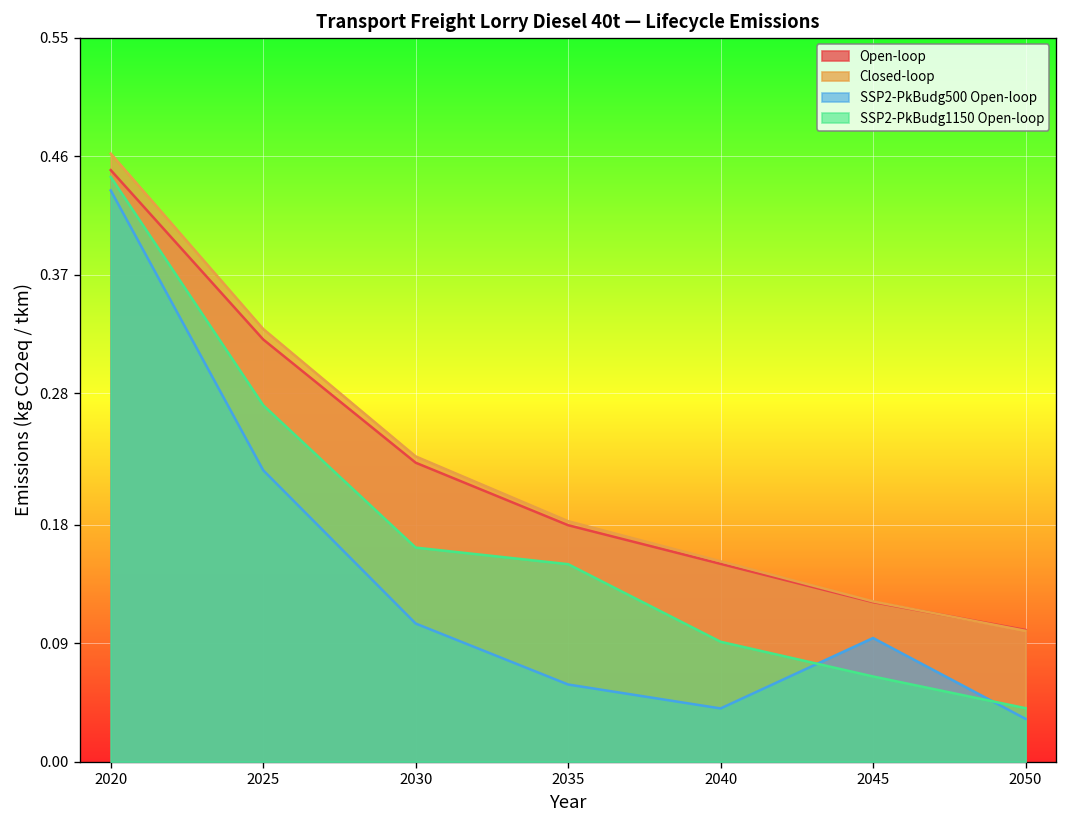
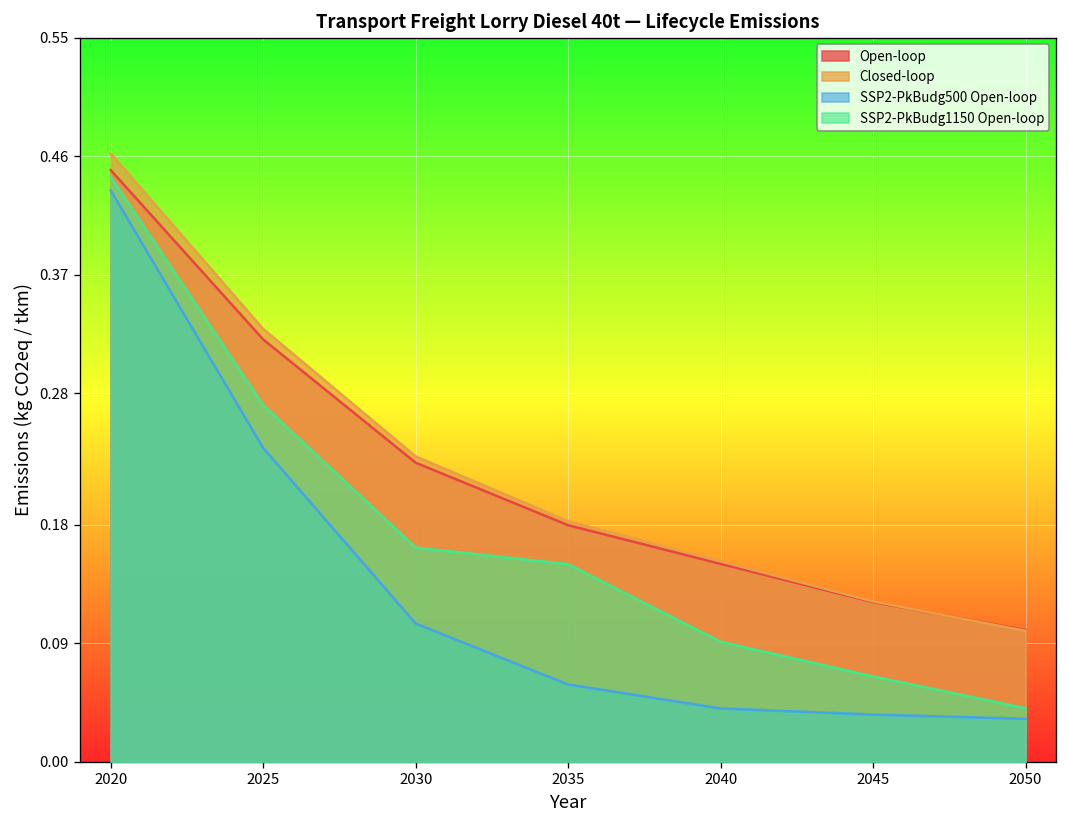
SSP2-PkBudg500 Open-loop, 2025: 0.221 -> 0.238
SSP2-PkBudg500 Open-loop, 2045: 0.094 -> 0.036
